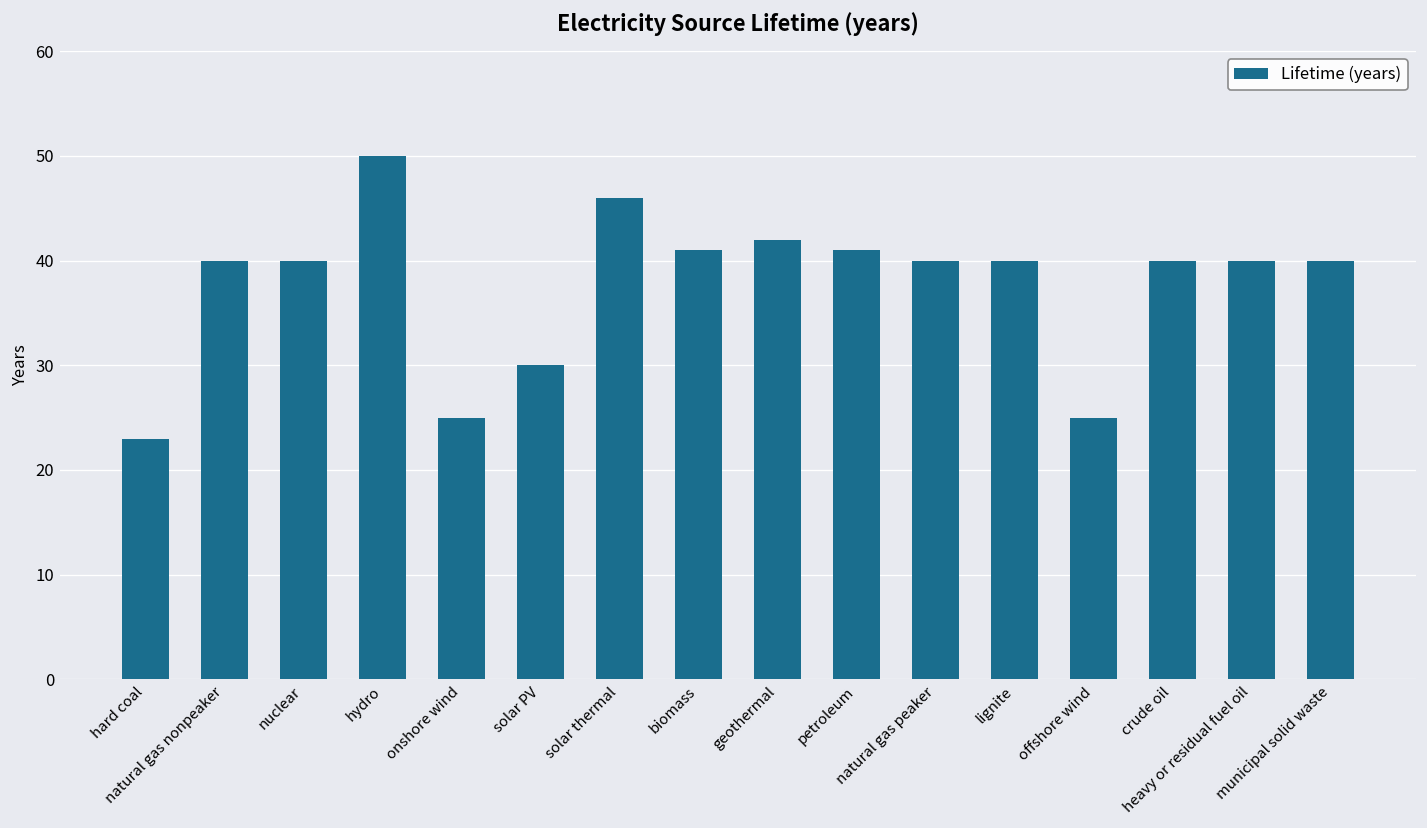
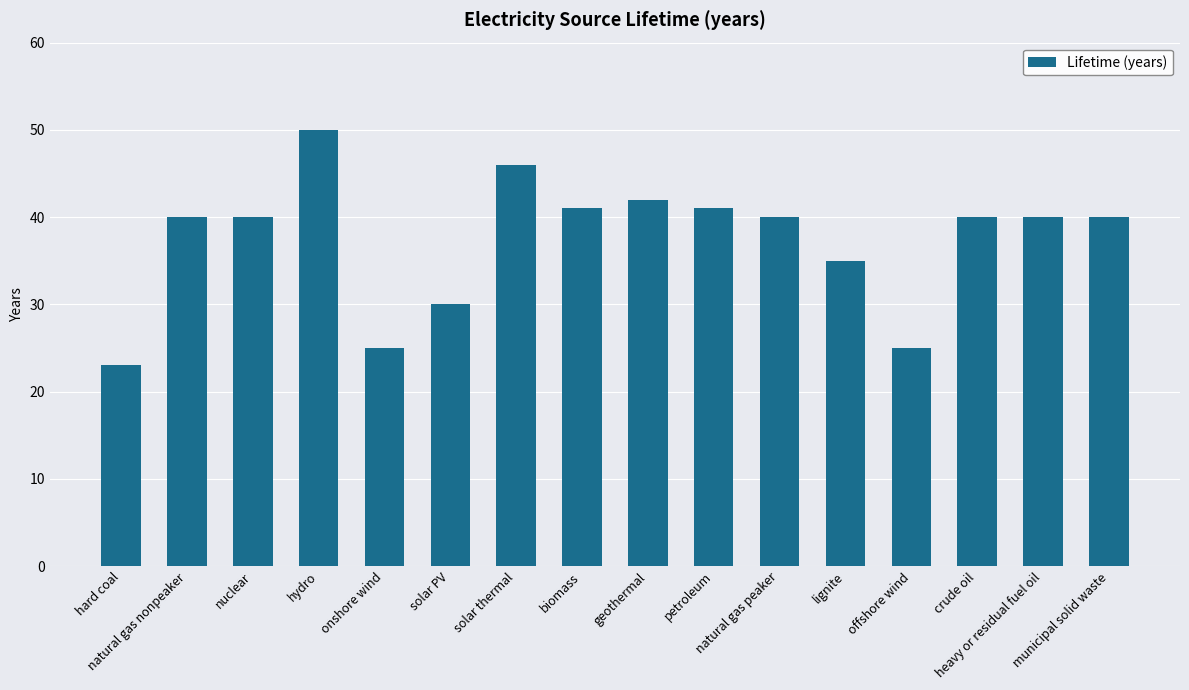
lignite: 40 -> 35
